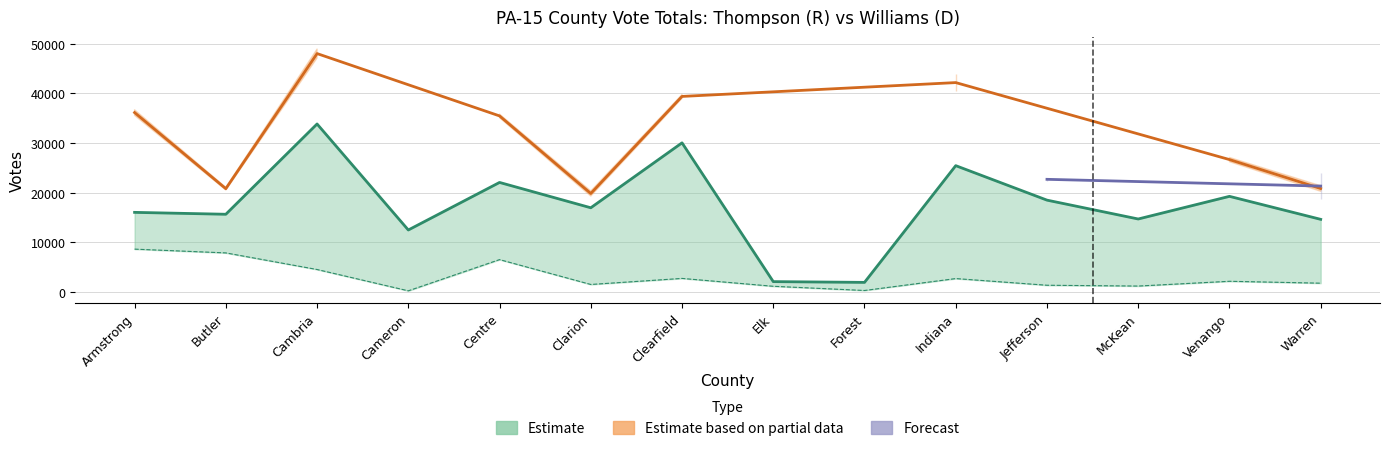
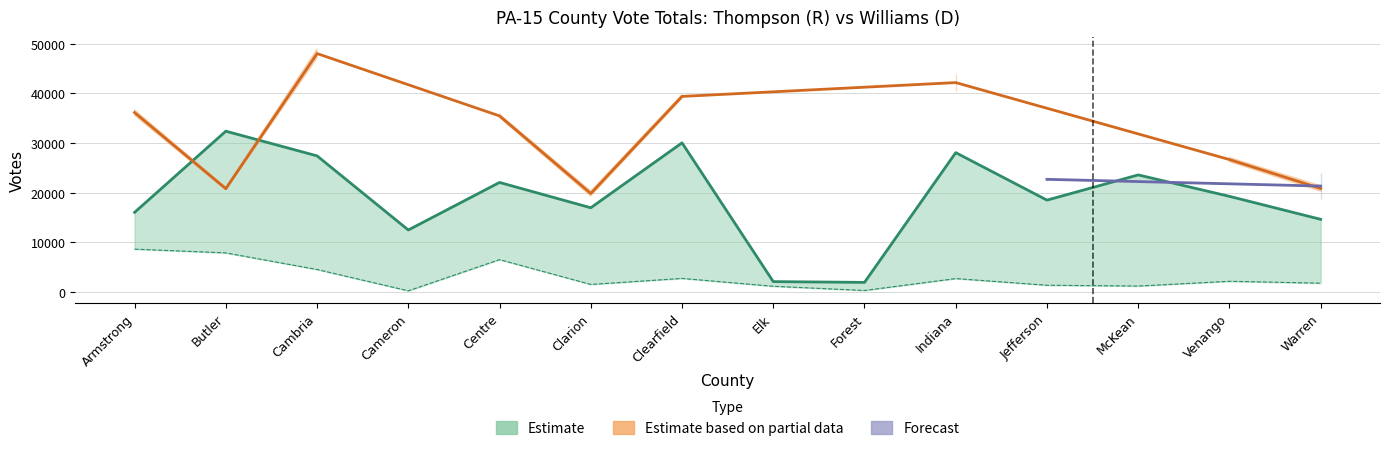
Estimate, Butler: 16000 -> 32000
Estimate, Cambria: 34000 -> 27000
Estimate, Indiana: 25000 -> 28000
Estimate, McKean: 15000 -> 24000
